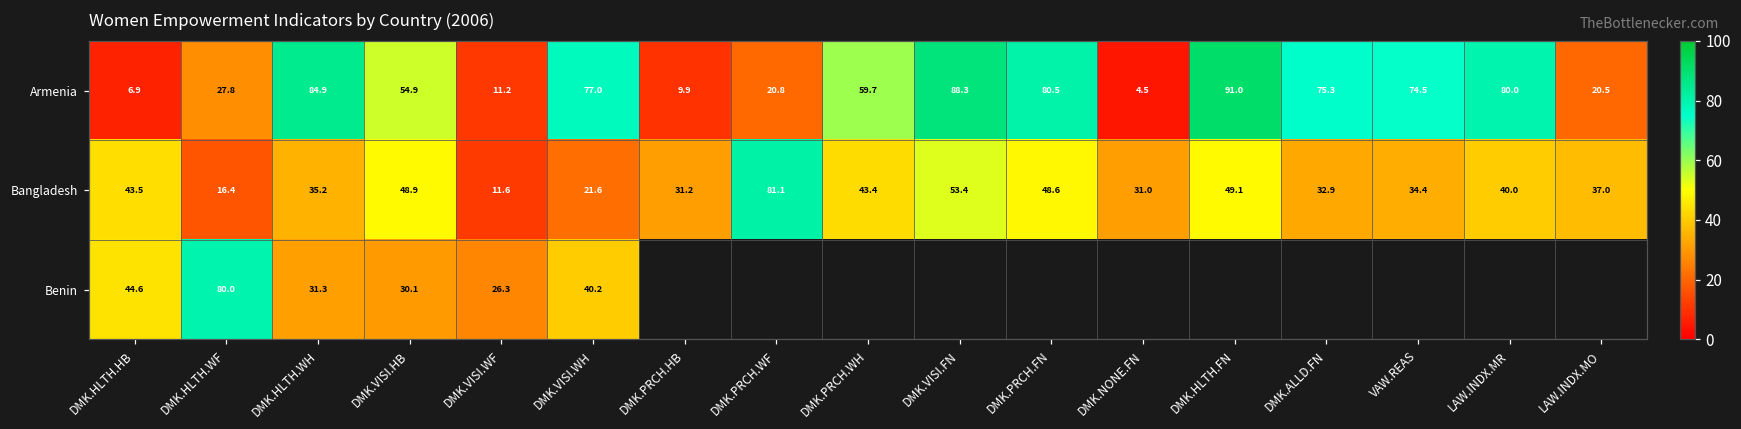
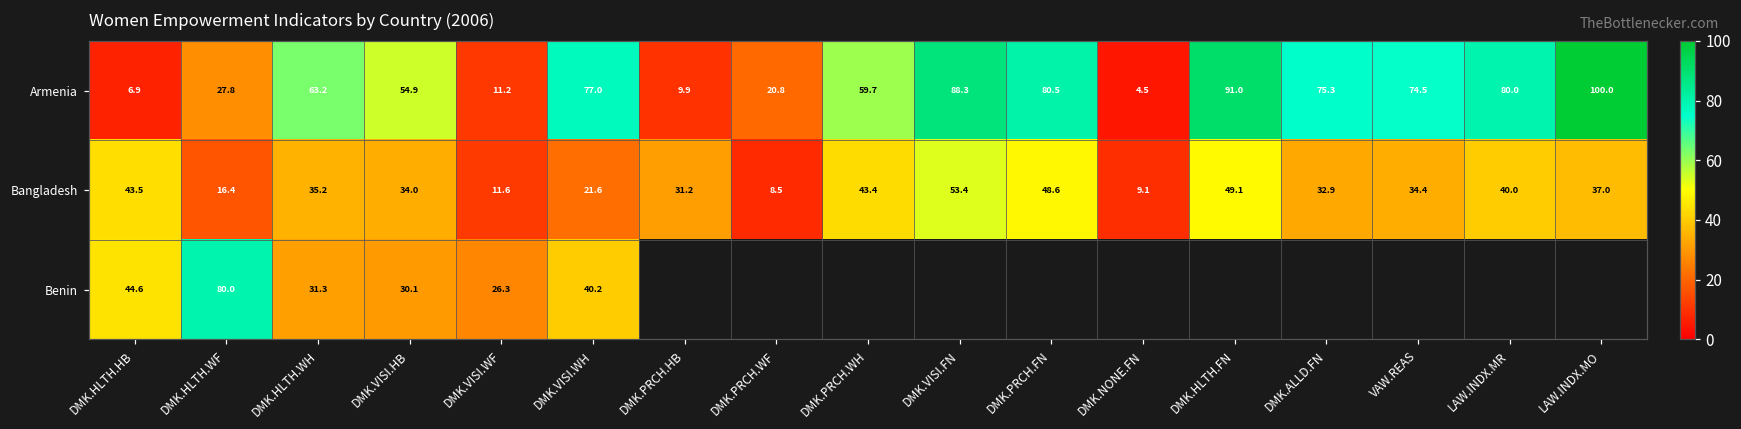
Armenia, DMK.HLTH.WH: 84.9 -> 63.2
Armenia, LAW.INDX.MO: 20.5 -> 100.0
Bangladesh, DMK.VISI.HB: 48.9 -> 34.0
Bangladesh, DMK.PRCH.WF: 81.1 -> 8.5
Bangladesh, DMK.NONE.FN: 31.0 -> 9.1
